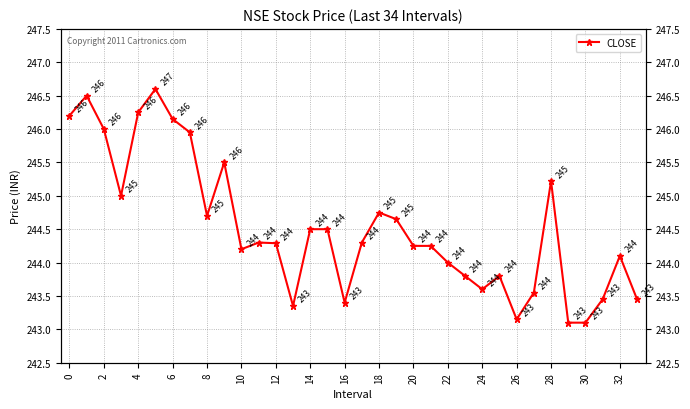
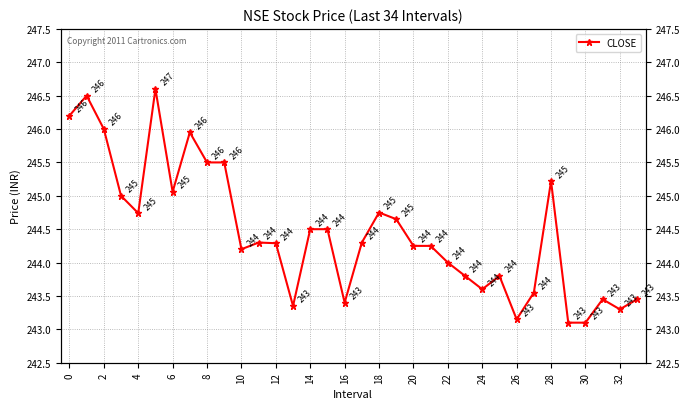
4: 246 -> 245
6: 246 -> 245
8: 245 -> 246
32: 244 -> 243
